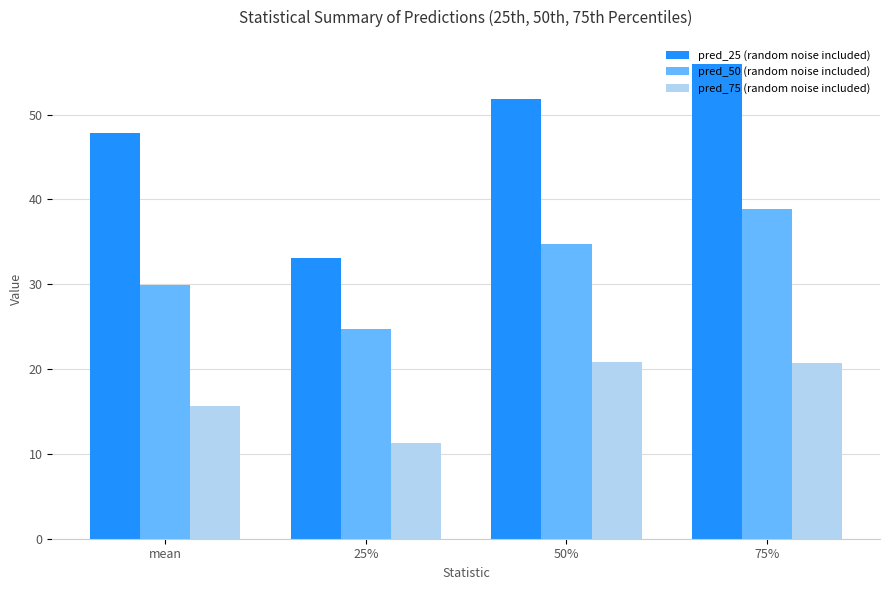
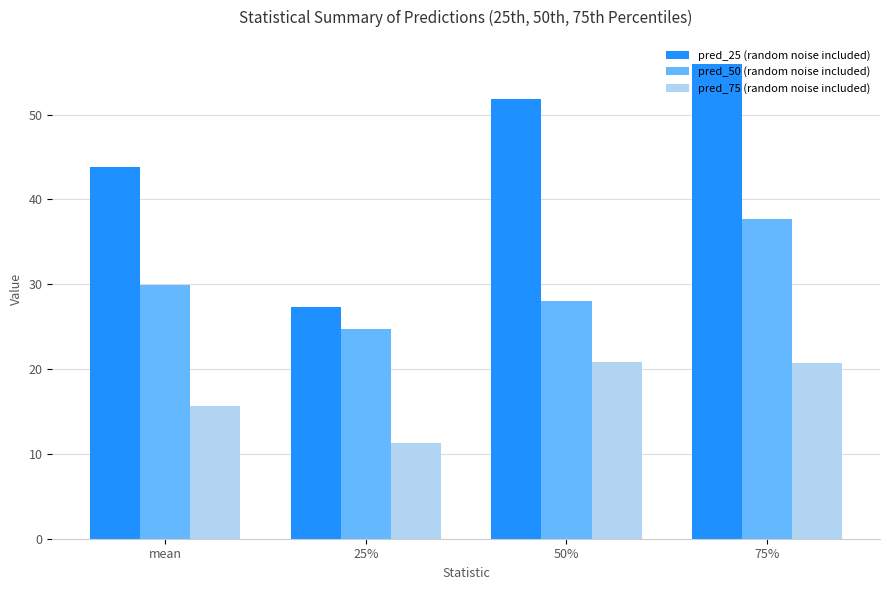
pred_25 (random noise included), mean: 48 -> 44
pred_25 (random noise included), 25%: 33 -> 27
pred_50 (random noise included), 50%: 35 -> 28
pred_50 (random noise included), 75%: 39 -> 38
